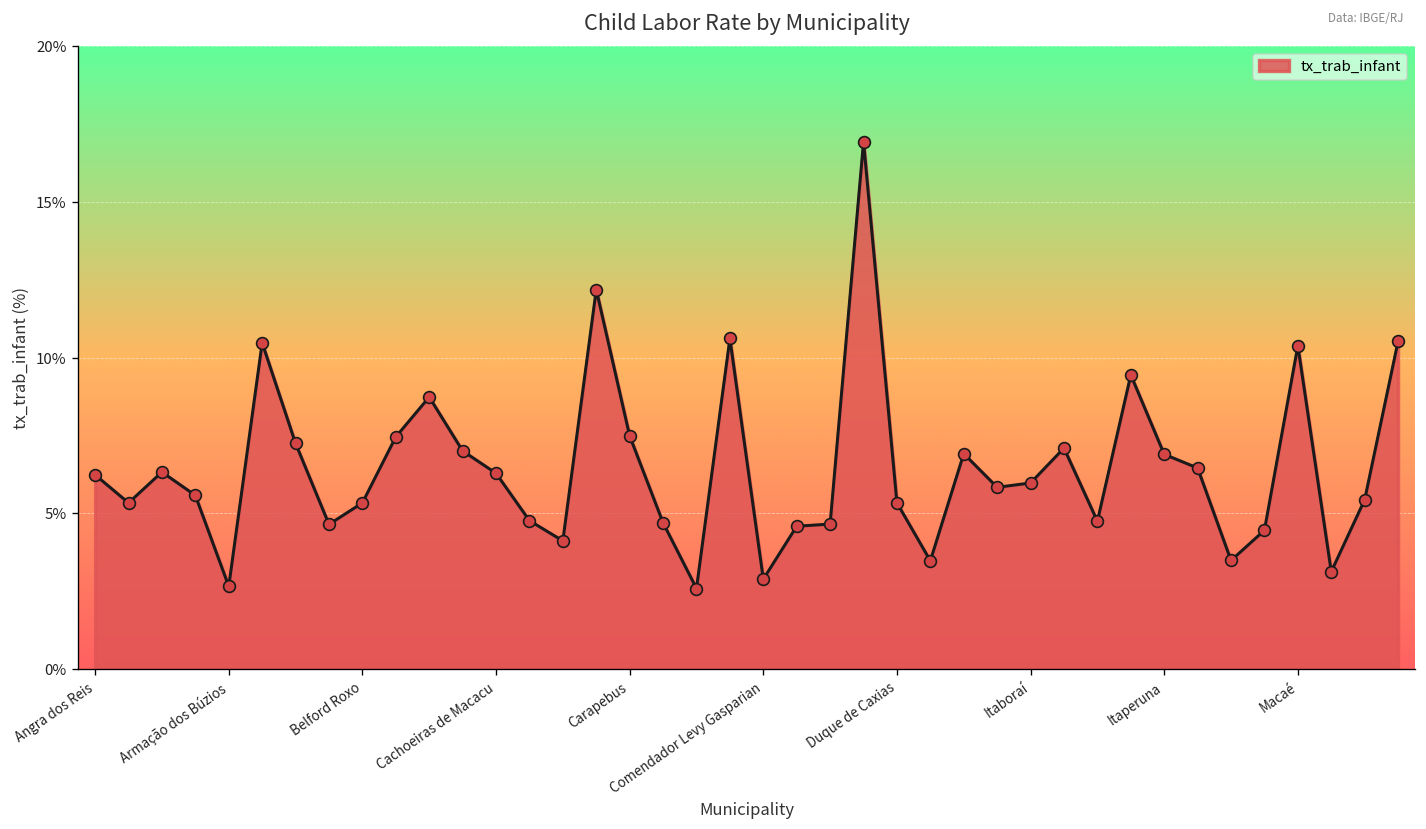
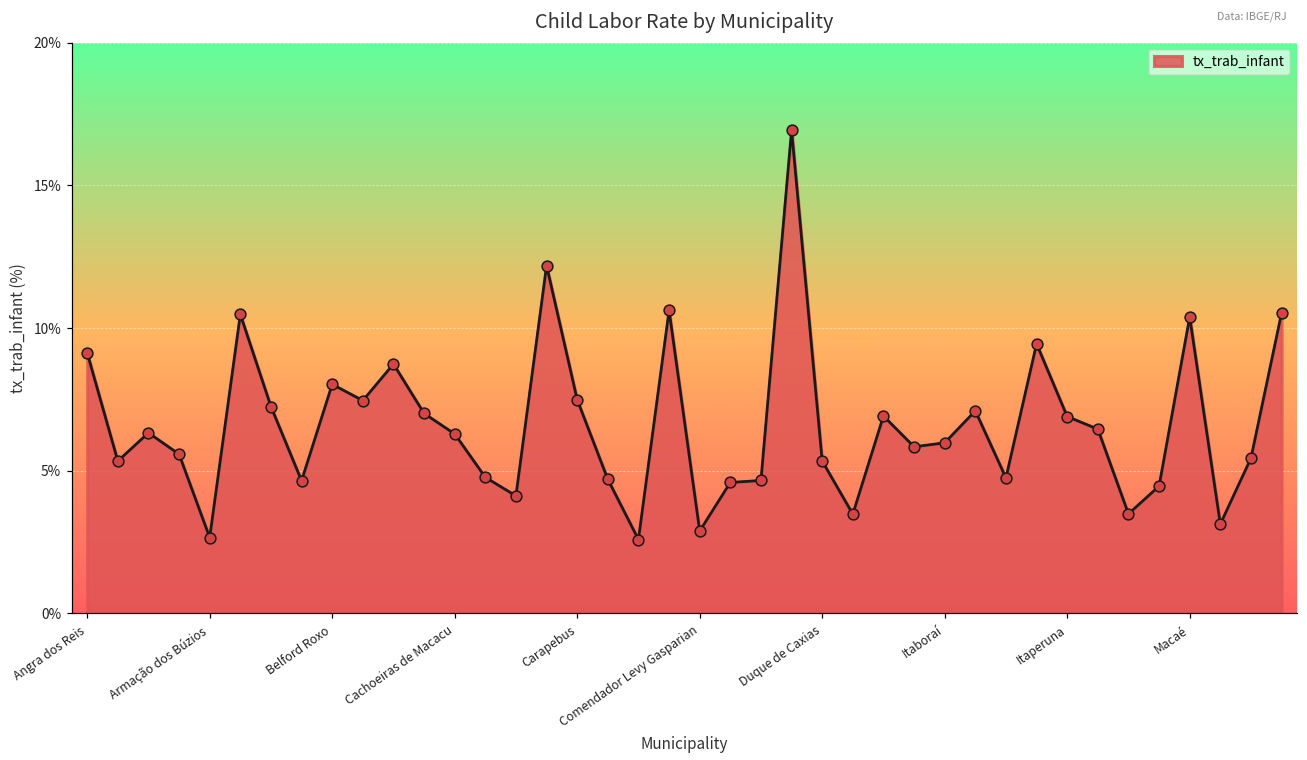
Angra dos Reis: 6.2% -> 9.1%
Belford Roxo: 5.3% -> 8.0%
